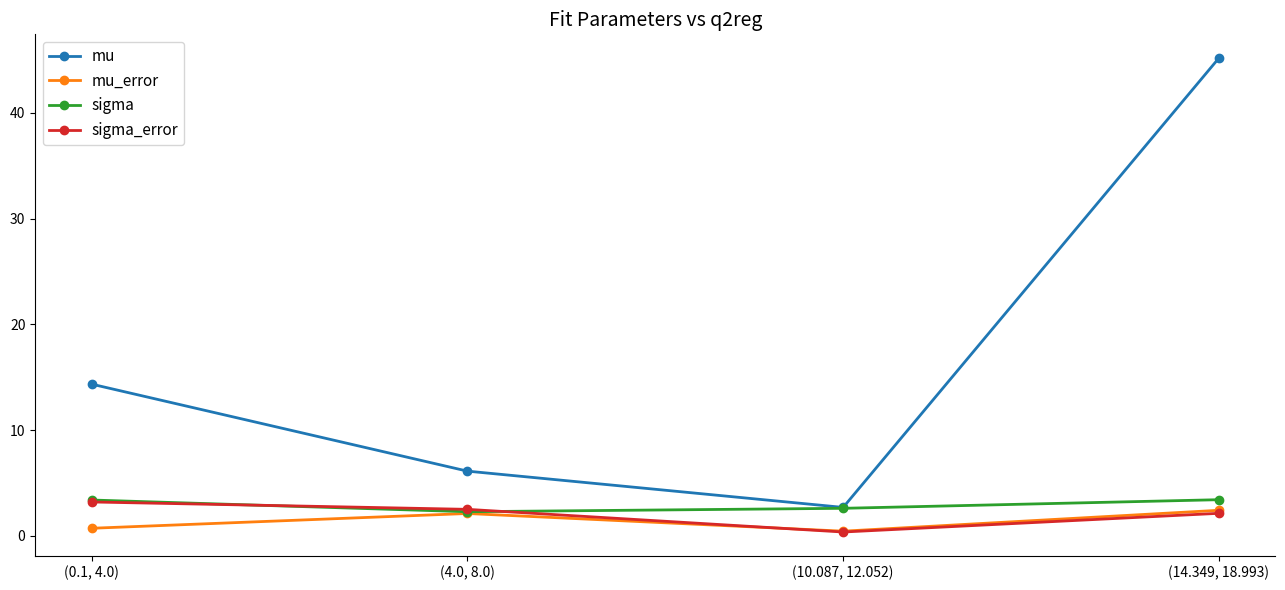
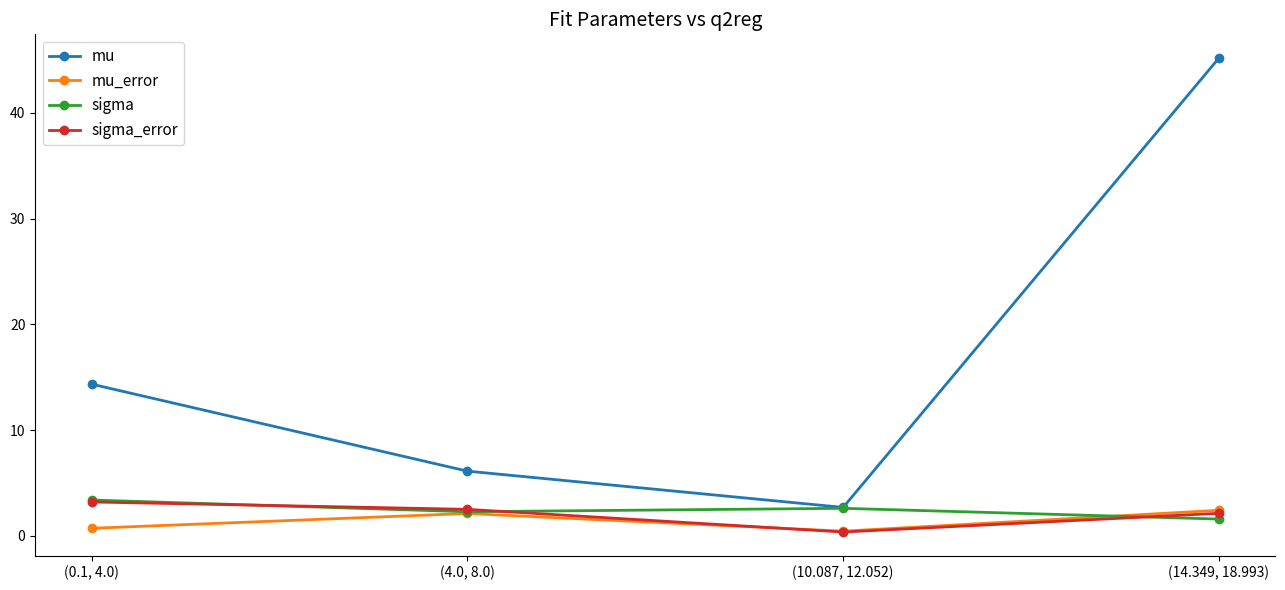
sigma, (14.349, 18.993): 3.4 -> 1.6
